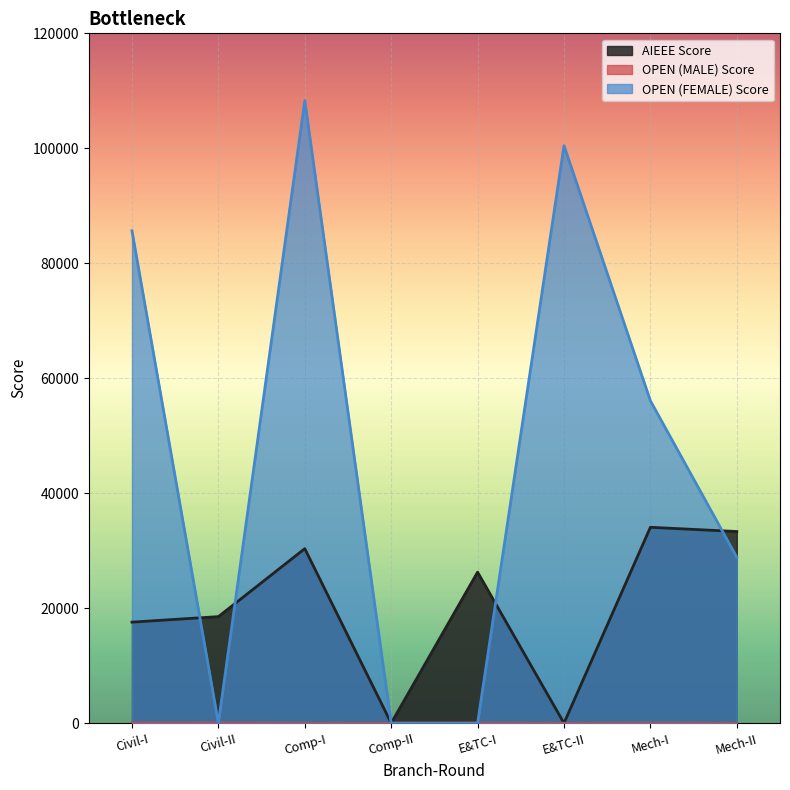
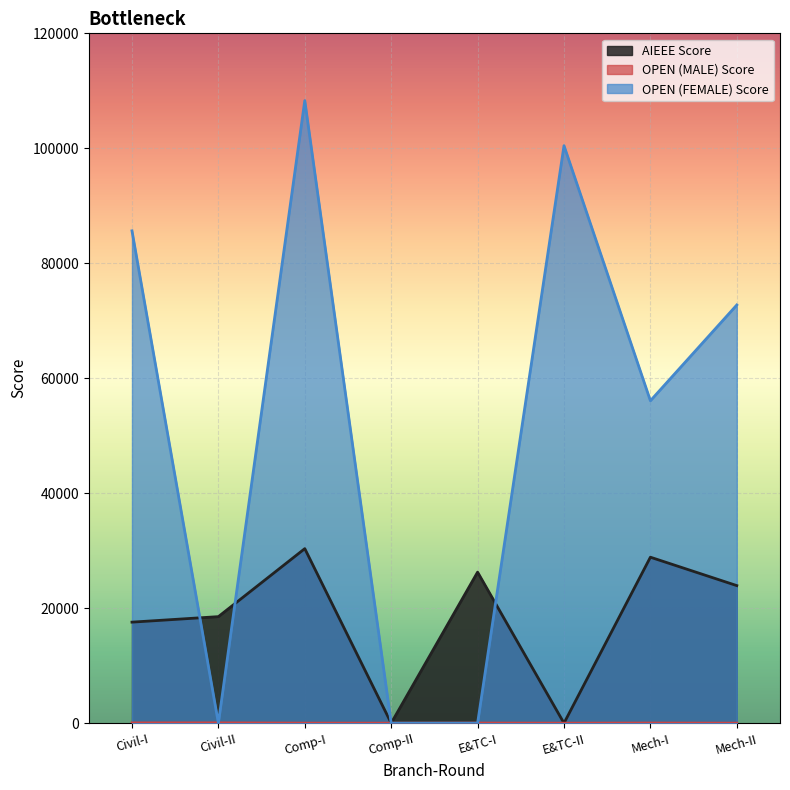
AIEEE Score, Mech-I: 34000 -> 29000
AIEEE Score, Mech-II: 33000 -> 24000
OPEN (FEMALE) Score, Mech-II: 29000 -> 73000
